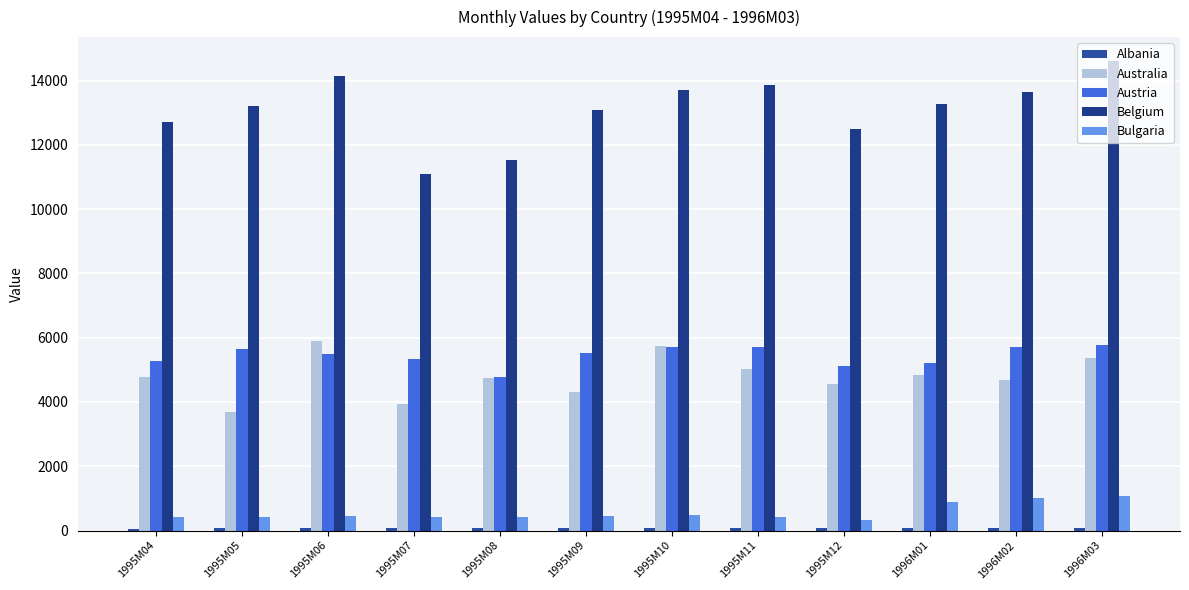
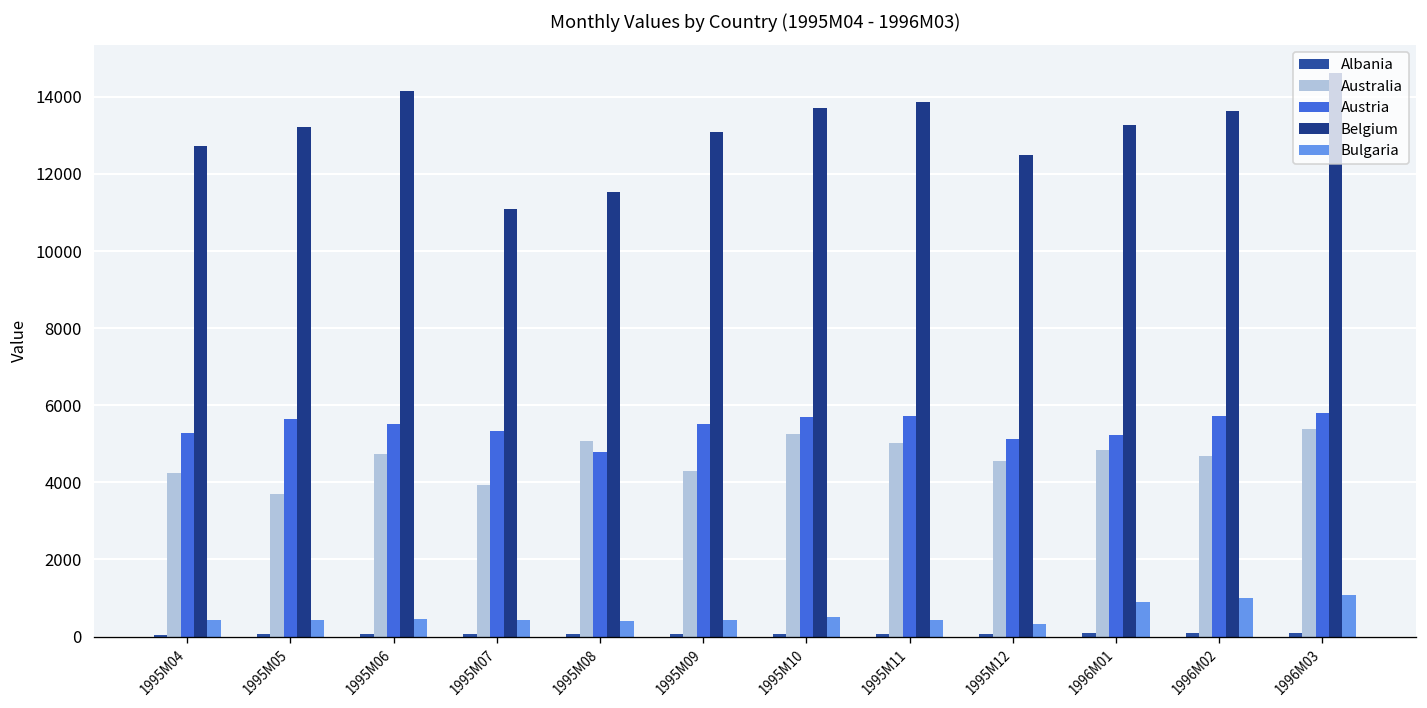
Australia, 1995M04: 4800 -> 4200
Australia, 1995M06: 5900 -> 4700
Australia, 1995M08: 4700 -> 5100
Australia, 1995M10: 5800 -> 5300
